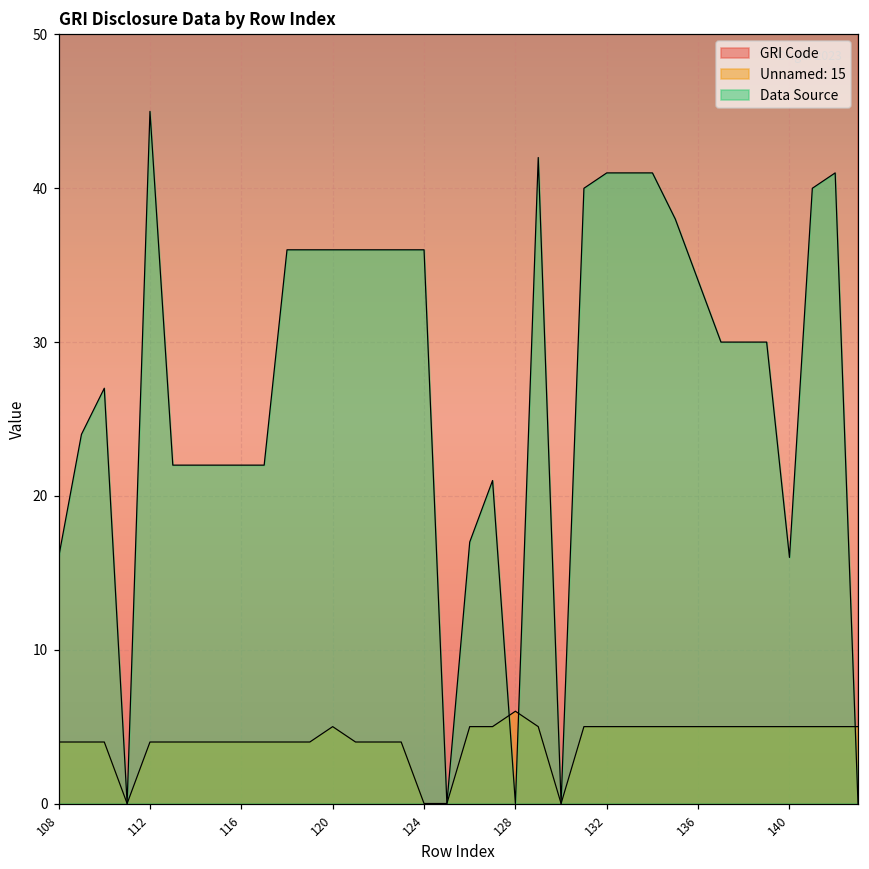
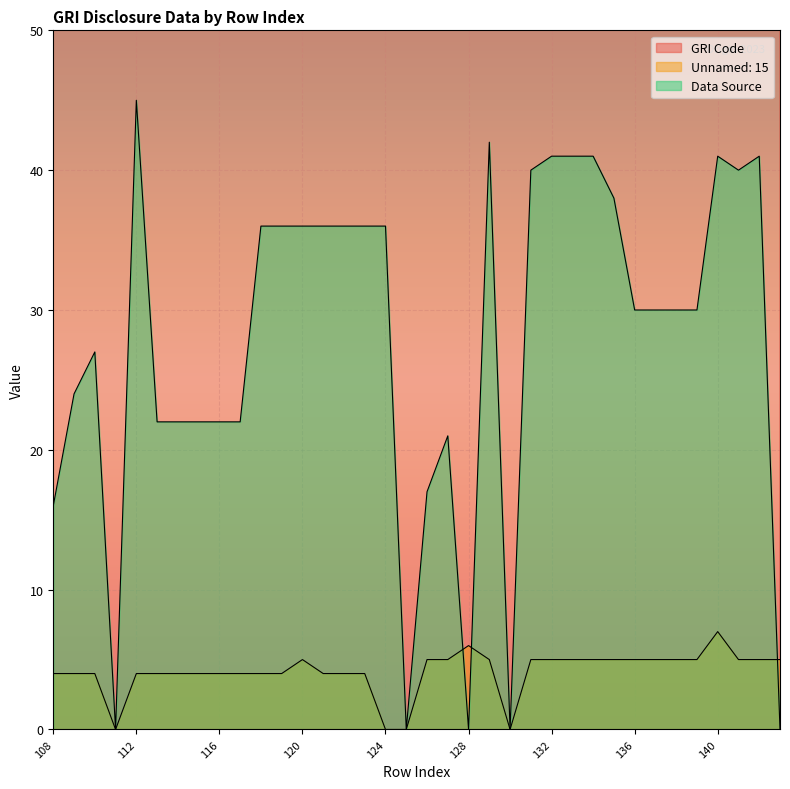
Data Source, 136: 34 -> 30
Unnamed: 15, 140: 5 -> 7
Data Source, 140: 16 -> 41
